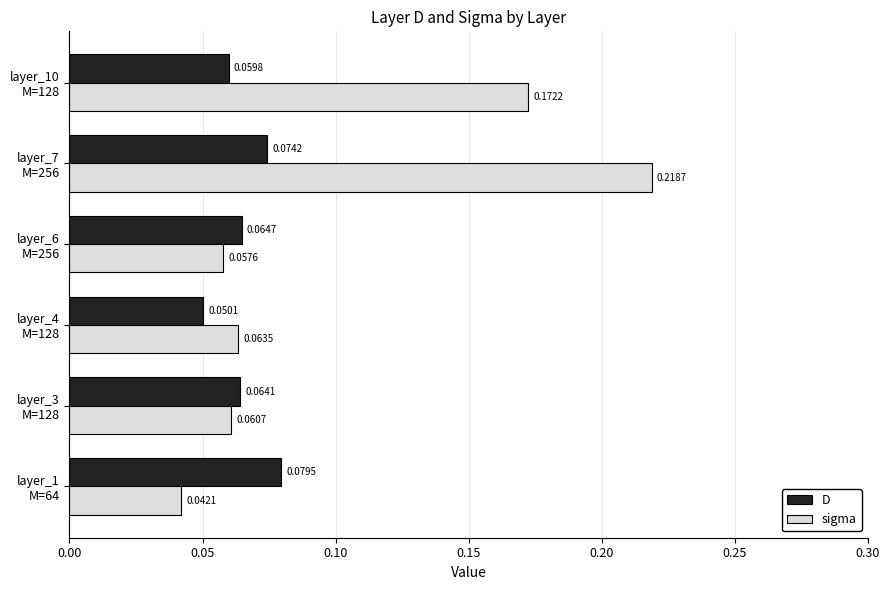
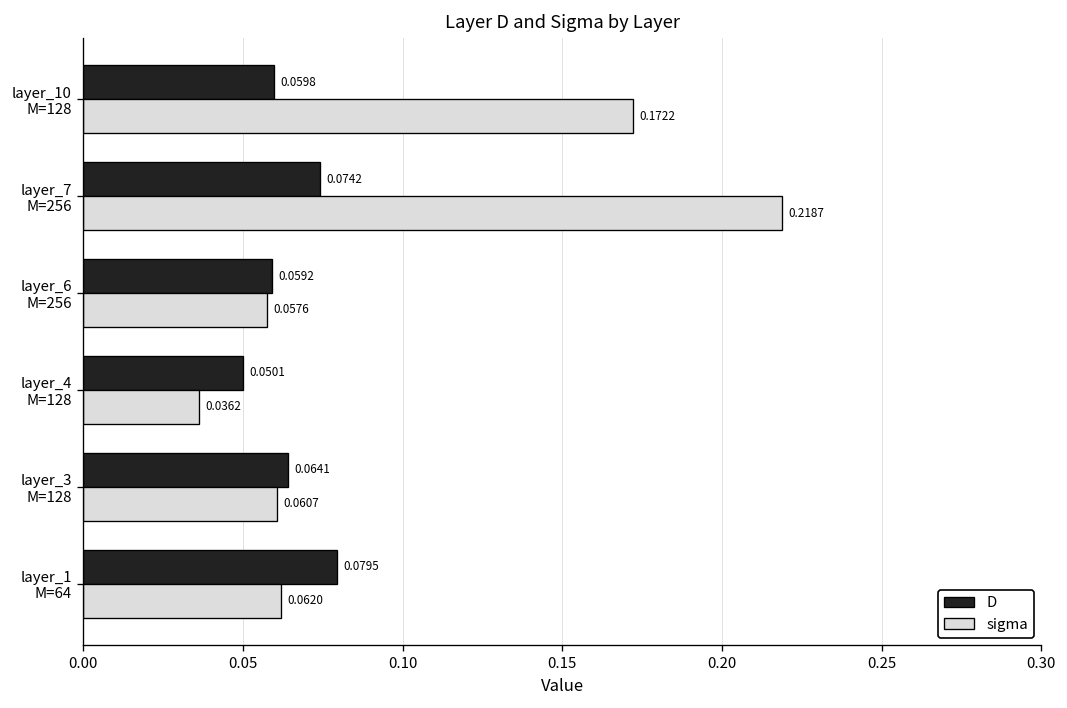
D, layer_6 M=256: 0.0647 -> 0.0592
sigma, layer_4 M=128: 0.0635 -> 0.0362
sigma, layer_1 M=64: 0.0421 -> 0.0620
